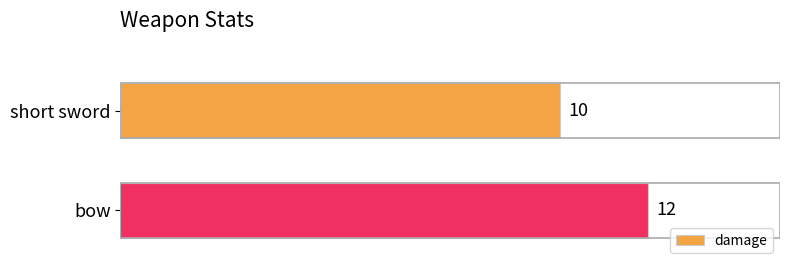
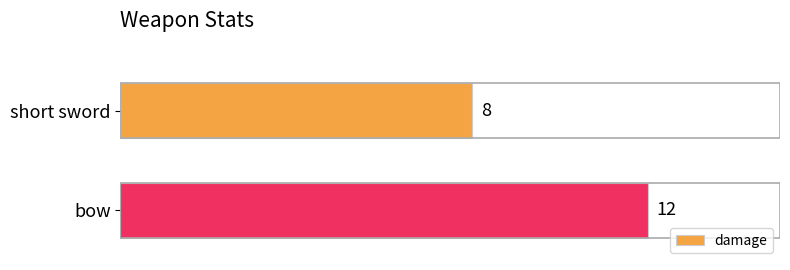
short sword: 10 -> 8
